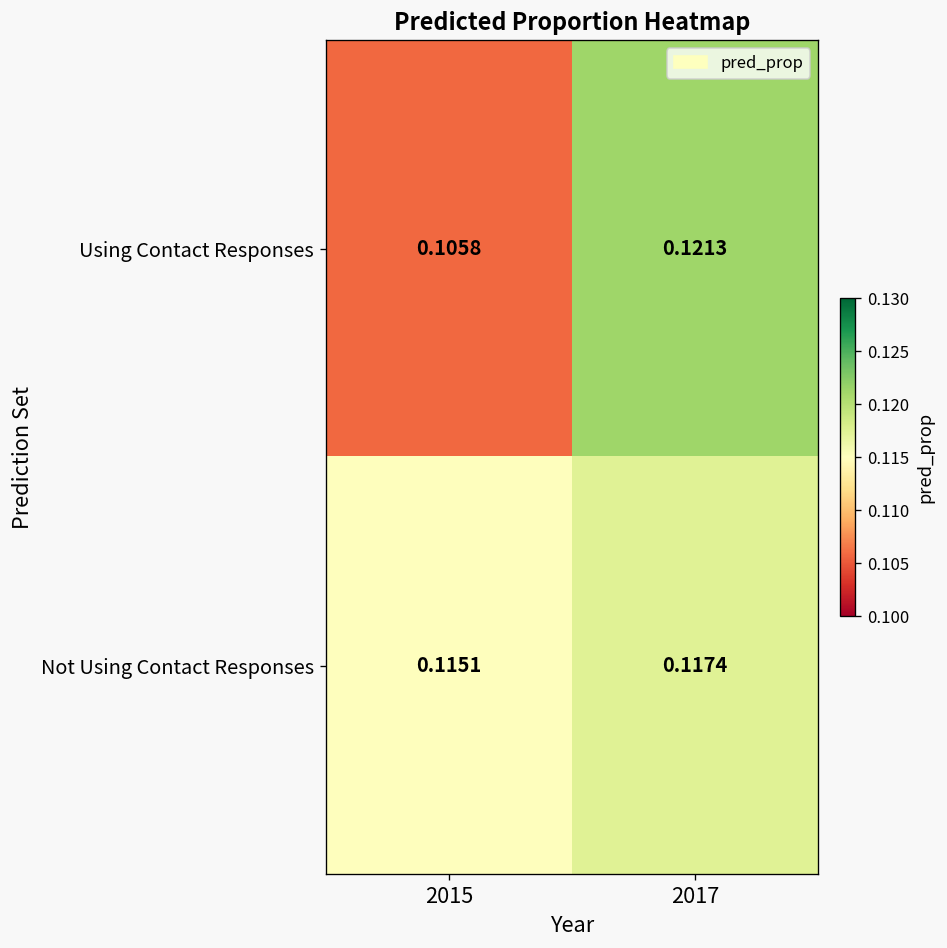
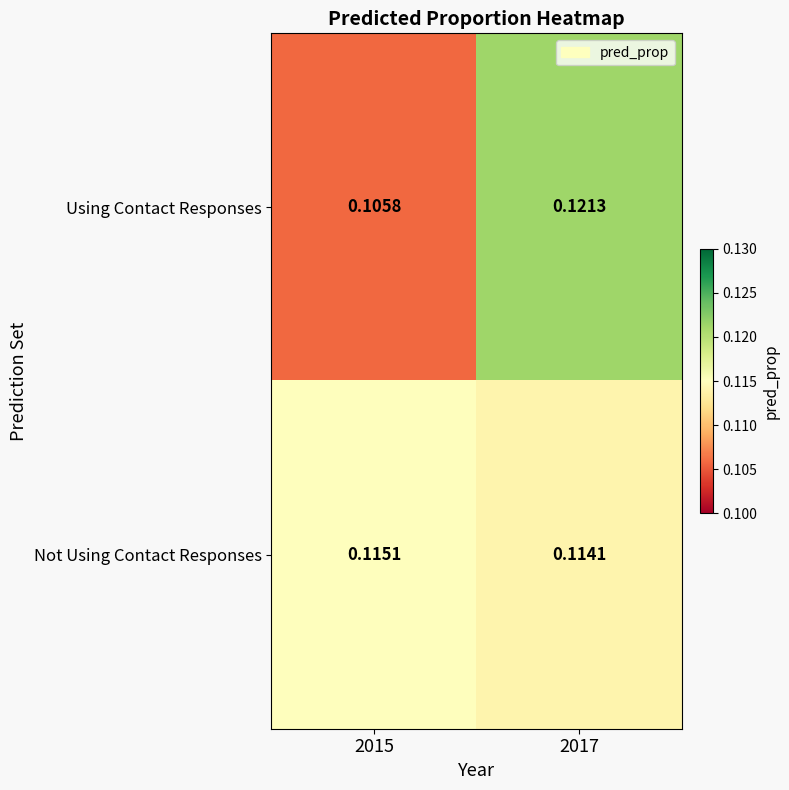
Not Using Contact Responses, 2017: 0.1174 -> 0.1141
